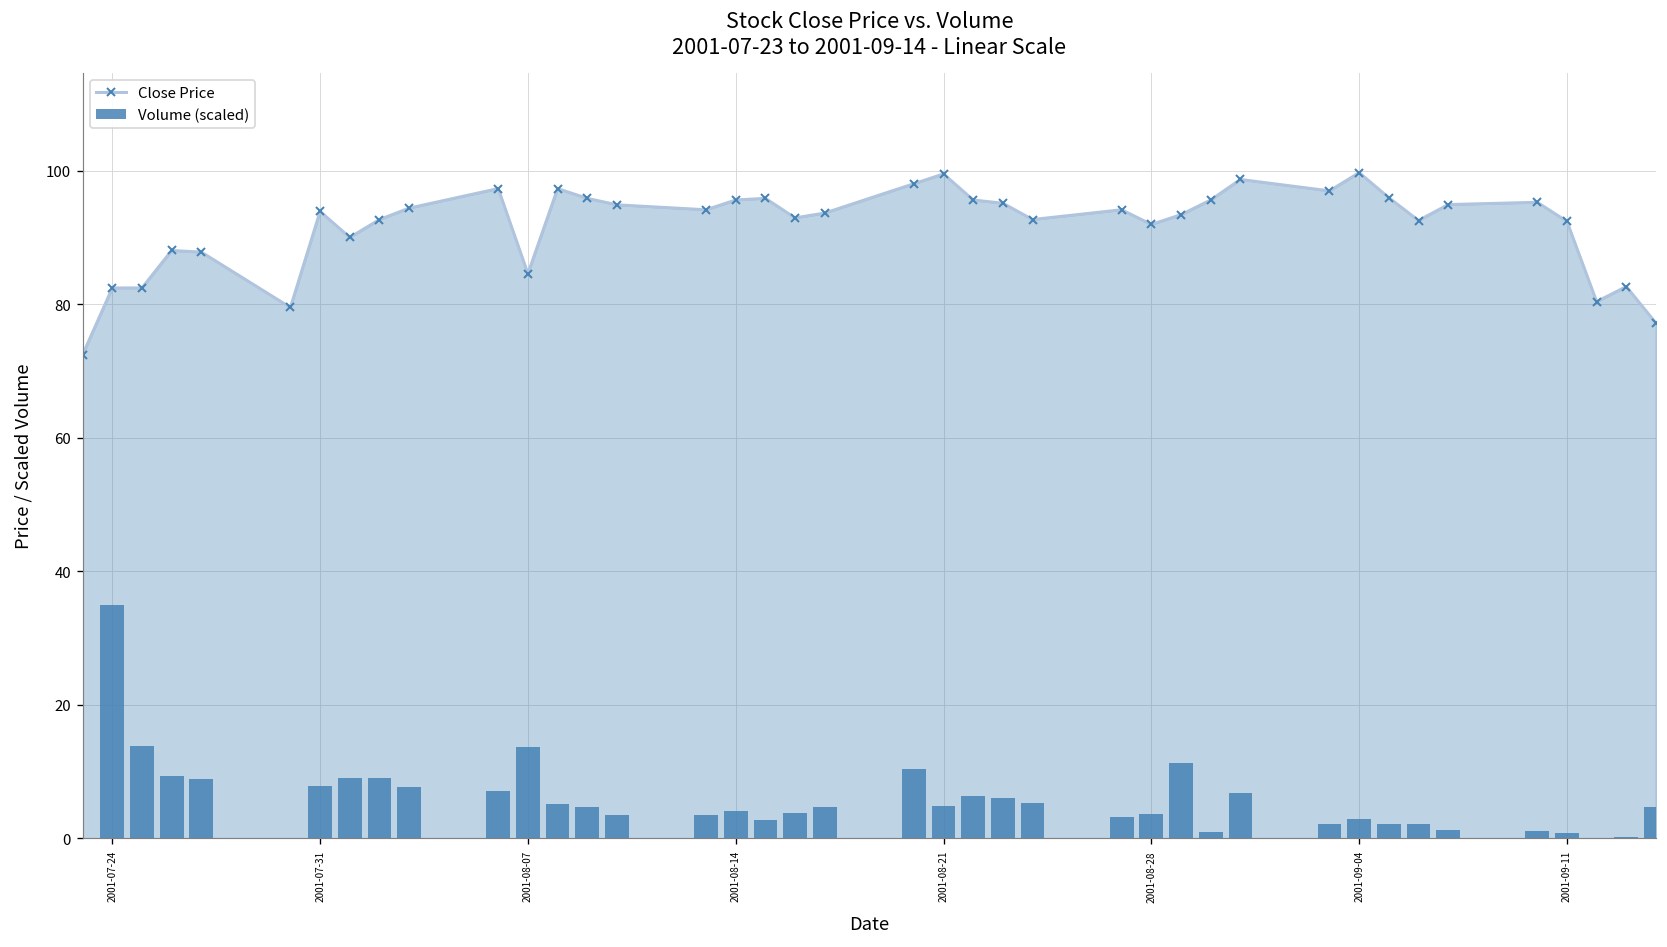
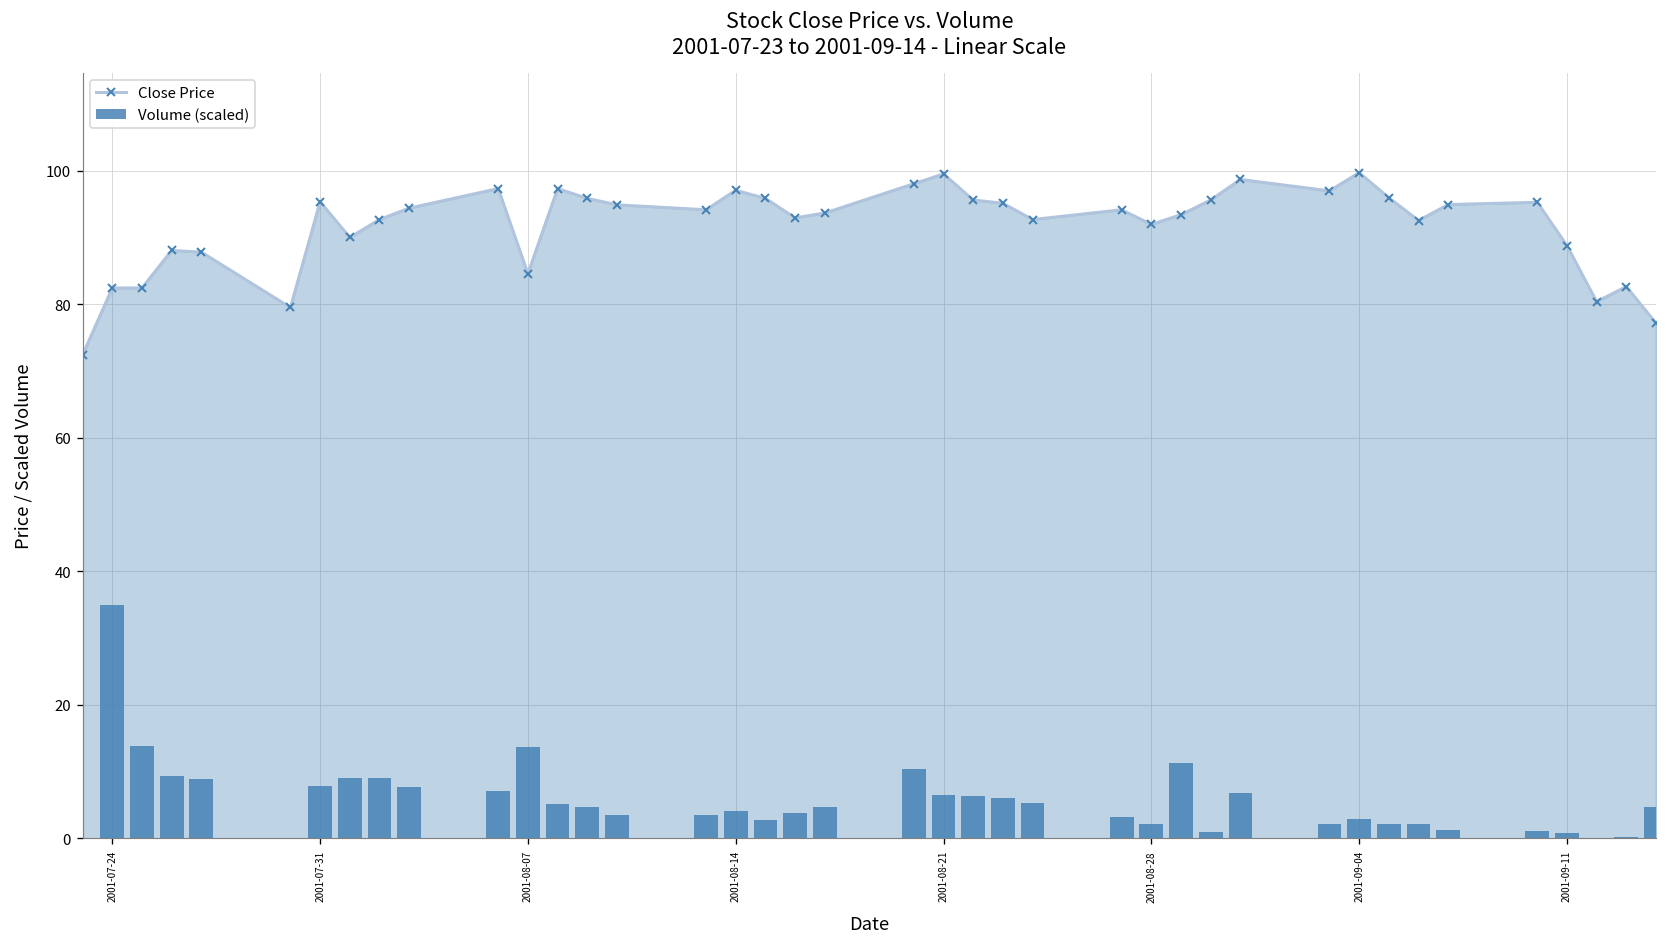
Close Price, 2001-07-31: 94 -> 95
Close Price, 2001-08-14: 96 -> 97
Volume (scaled), 2001-08-21: 5 -> 7
Volume (scaled), 2001-08-28: 4 -> 2
Close Price, 2001-09-11: 92 -> 89
